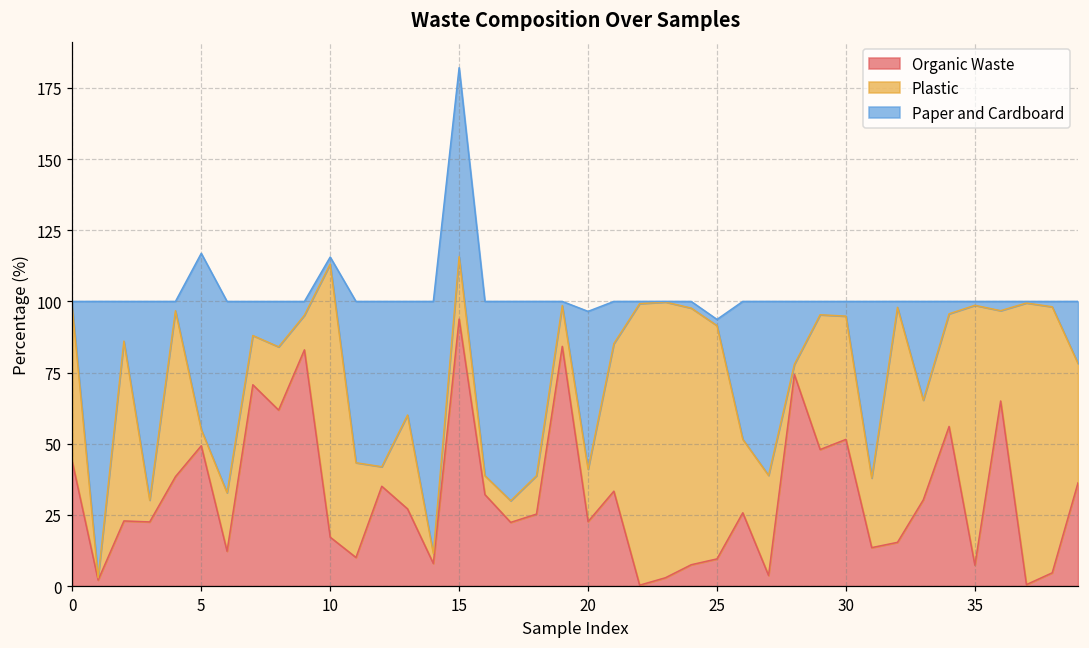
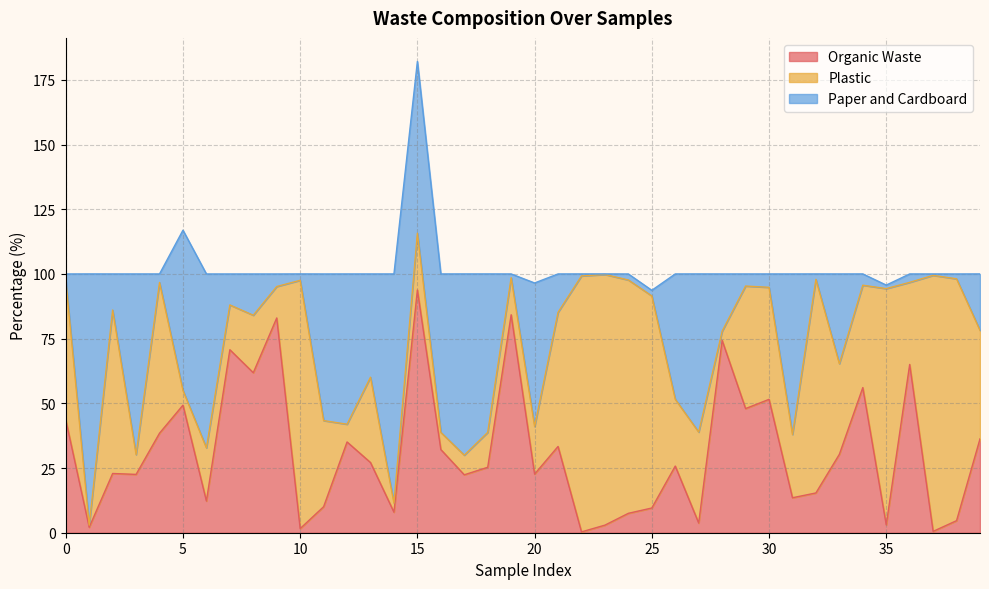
Organic Waste, 10: 17 -> 2
Organic Waste, 35: 7 -> 3
